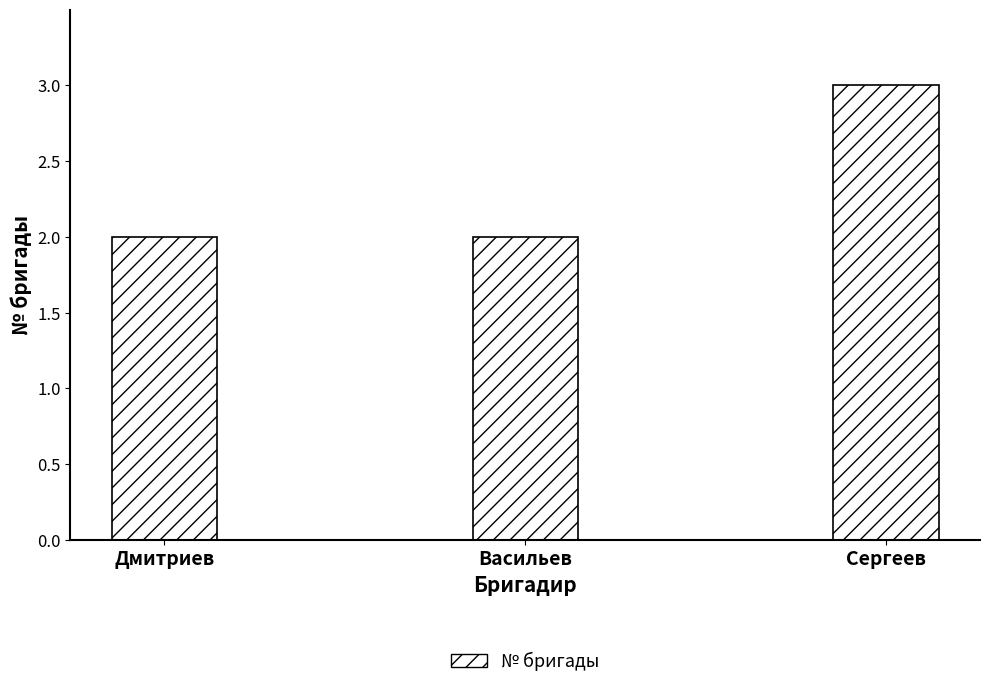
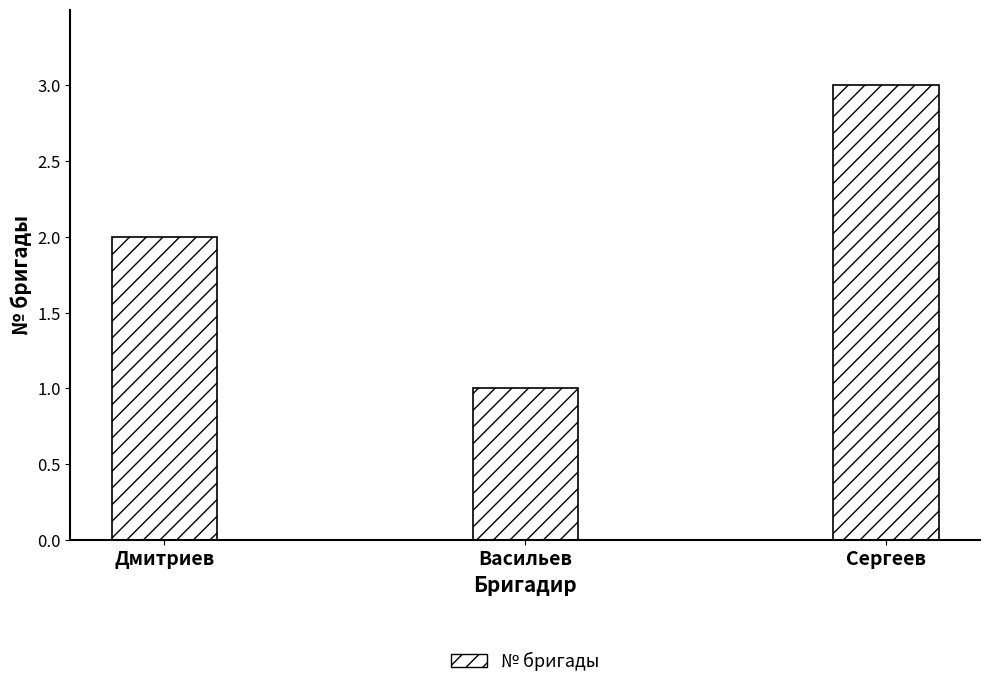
Васильев: 2 -> 1
